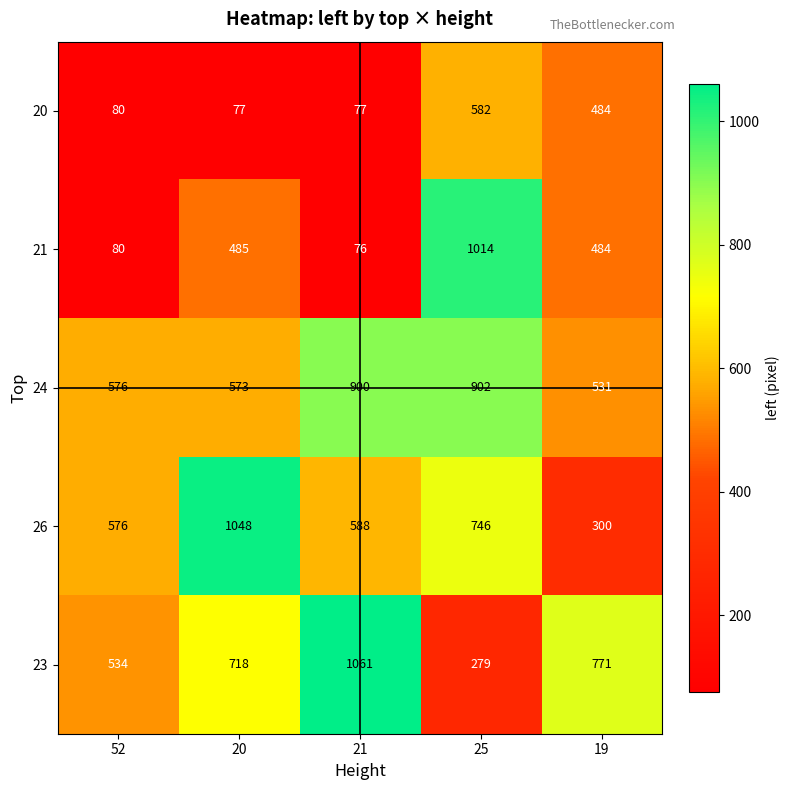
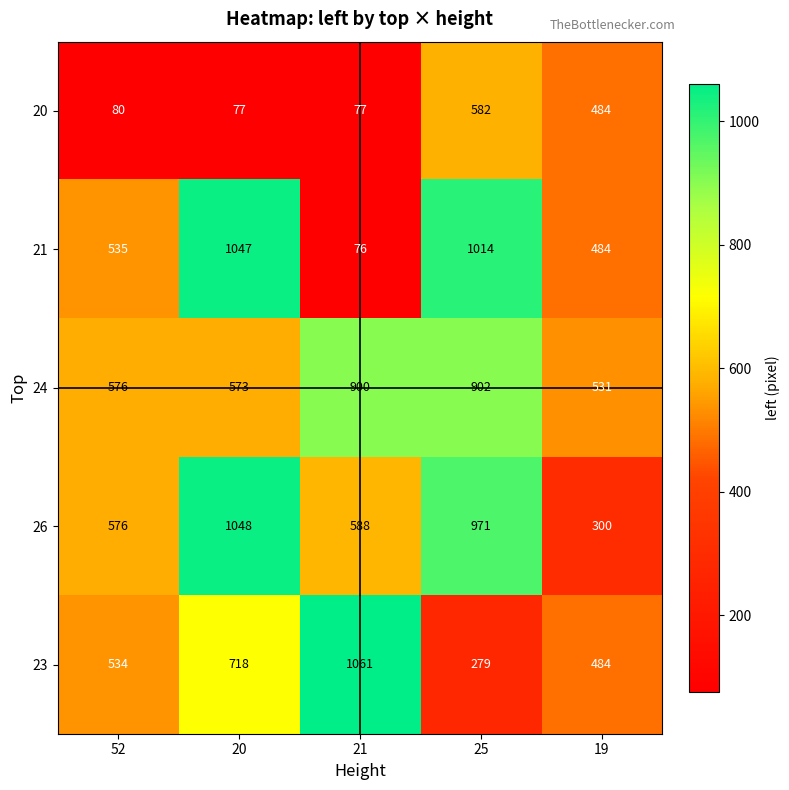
21, 52: 80 -> 535
21, 20: 485 -> 1047
26, 25: 746 -> 971
23, 19: 771 -> 484
